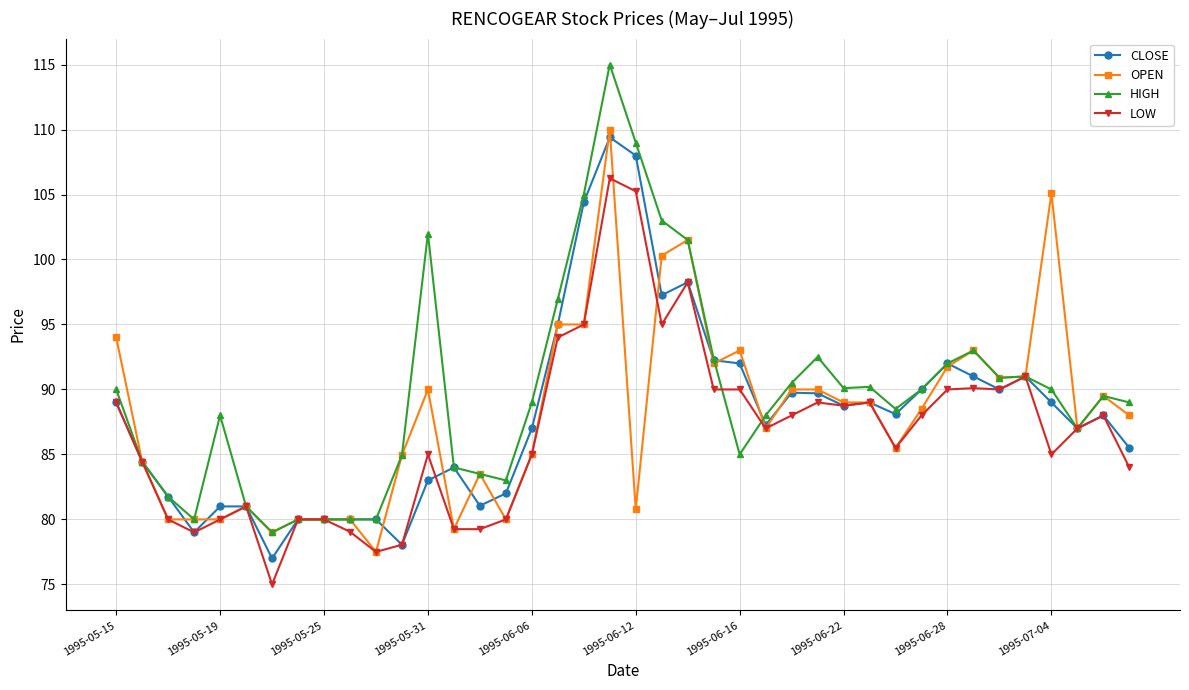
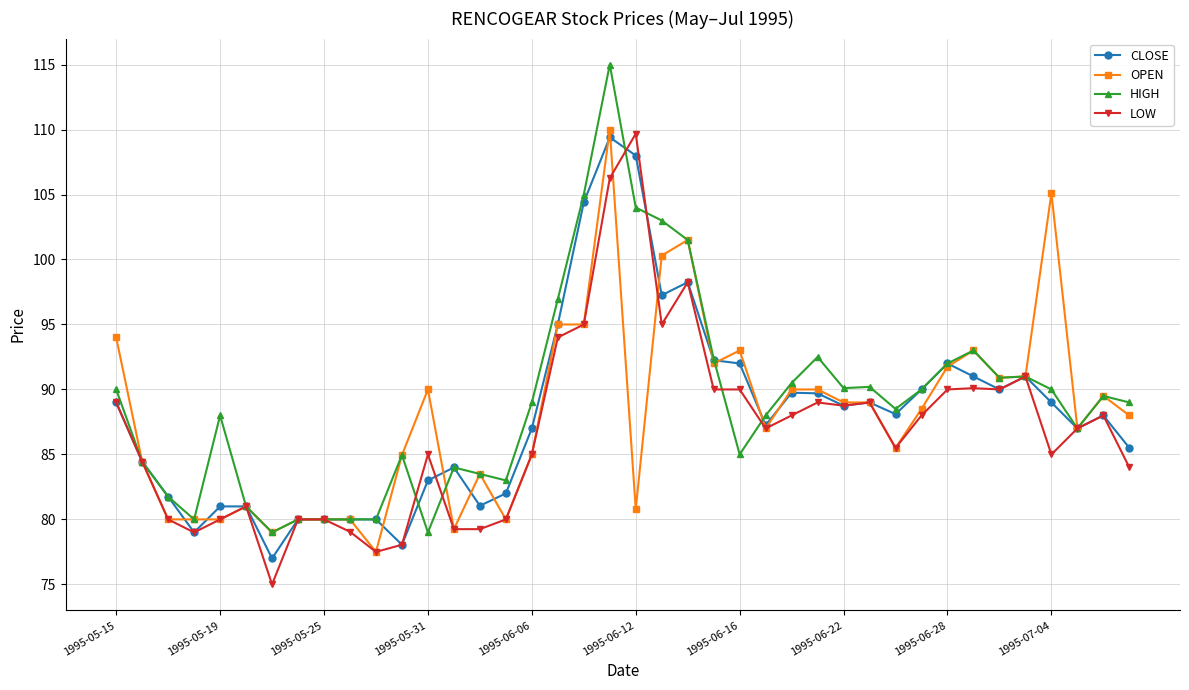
HIGH, 1995-05-31: 102 -> 79
HIGH, 1995-06-12: 109 -> 104
LOW, 1995-06-12: 105.3 -> 109.7
